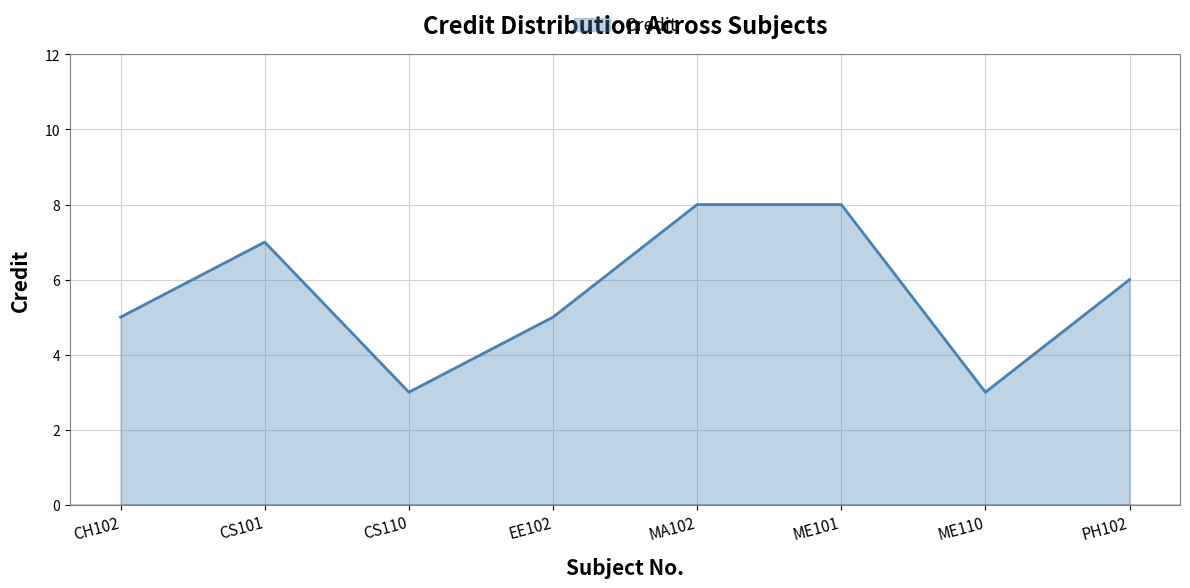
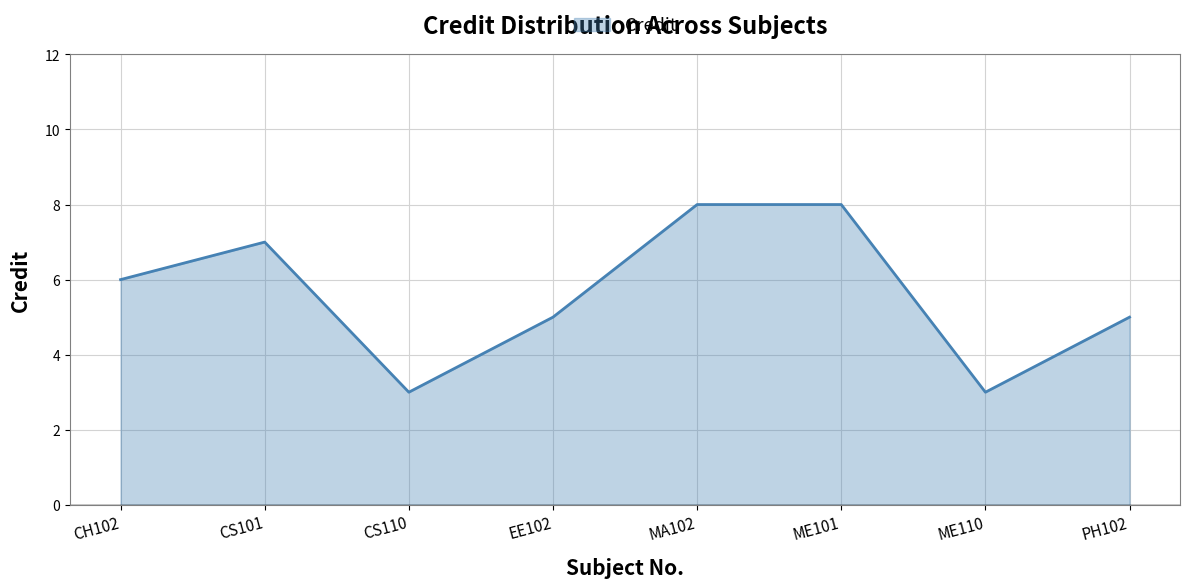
CH102: 5 -> 6
PH102: 6 -> 5
